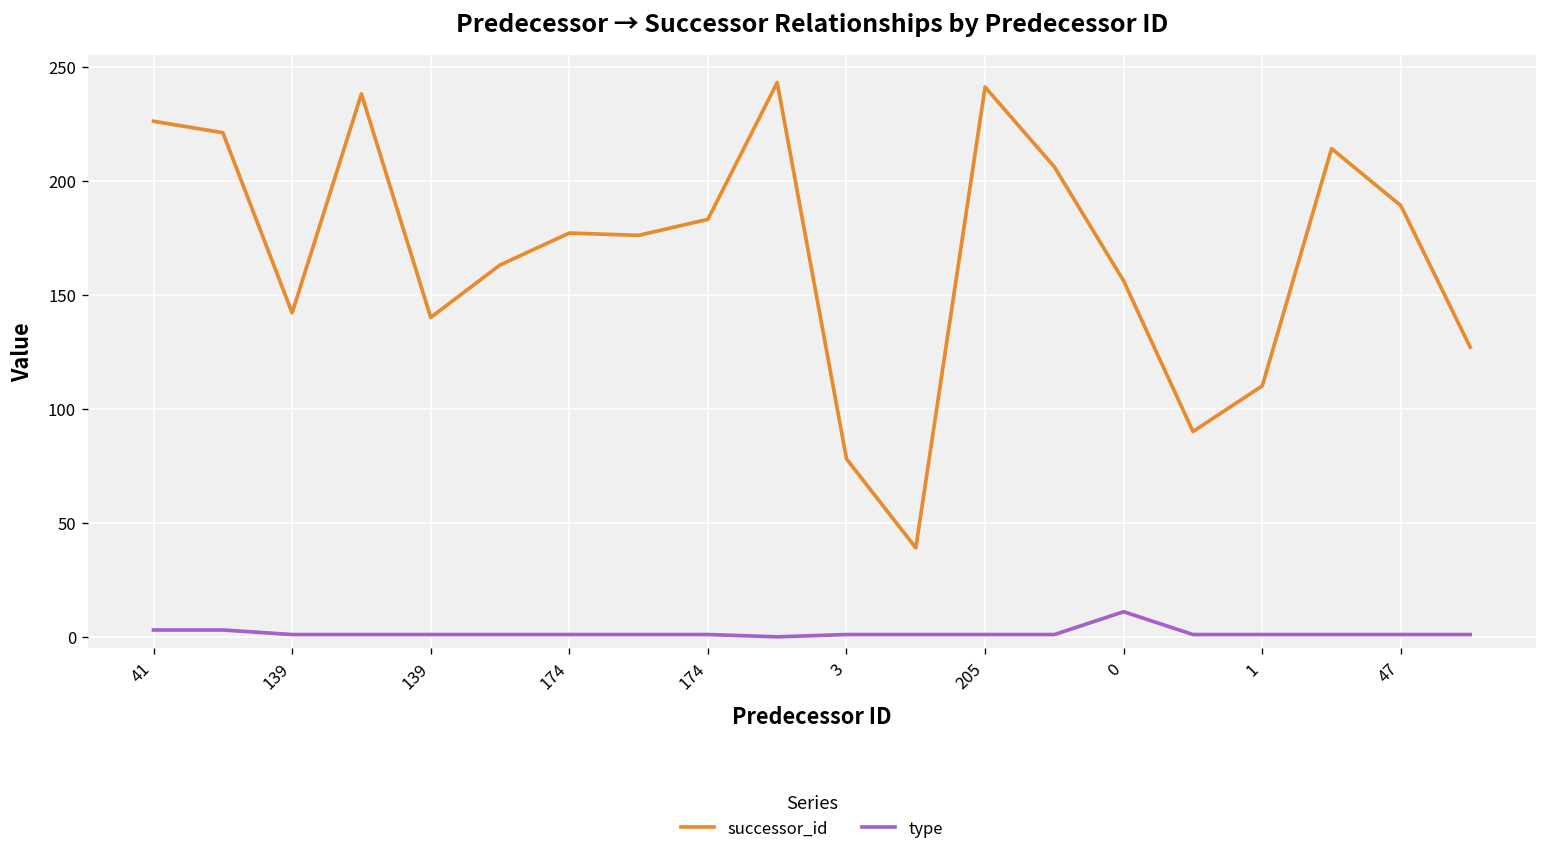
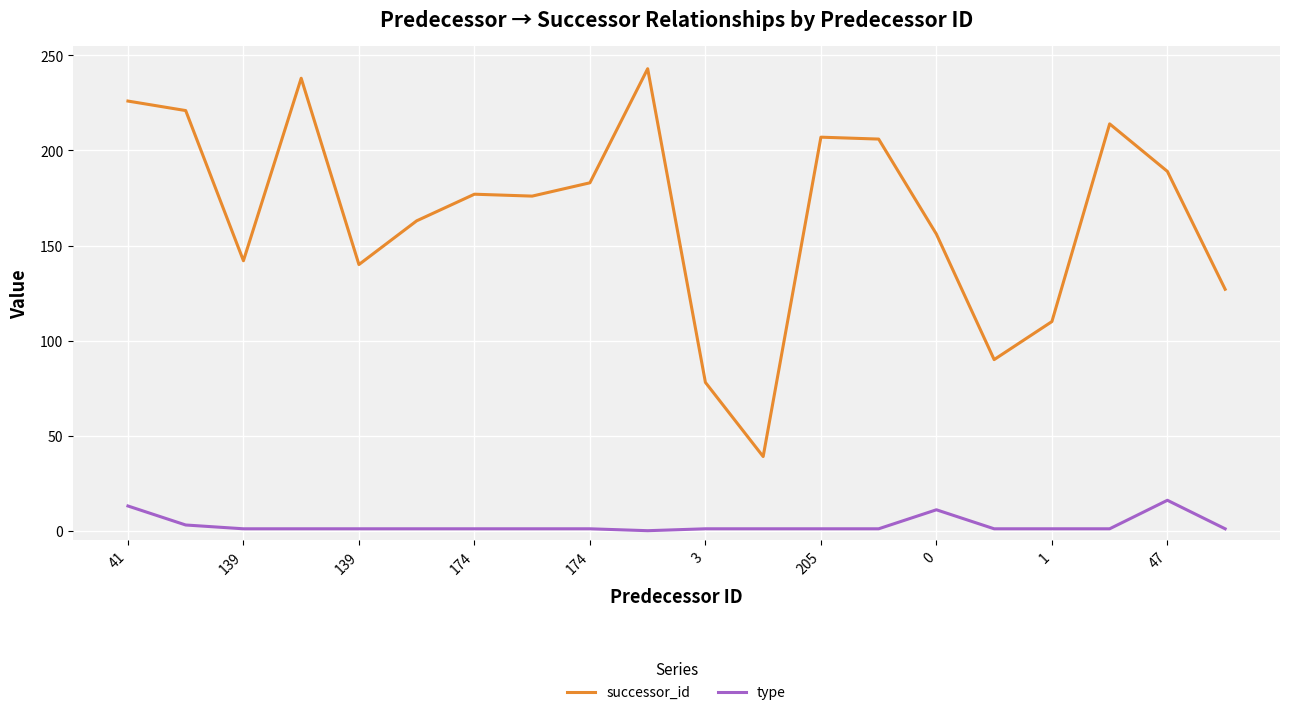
type, 41: 3 -> 13
successor_id, 205: 241 -> 207
type, 47: 1 -> 16
